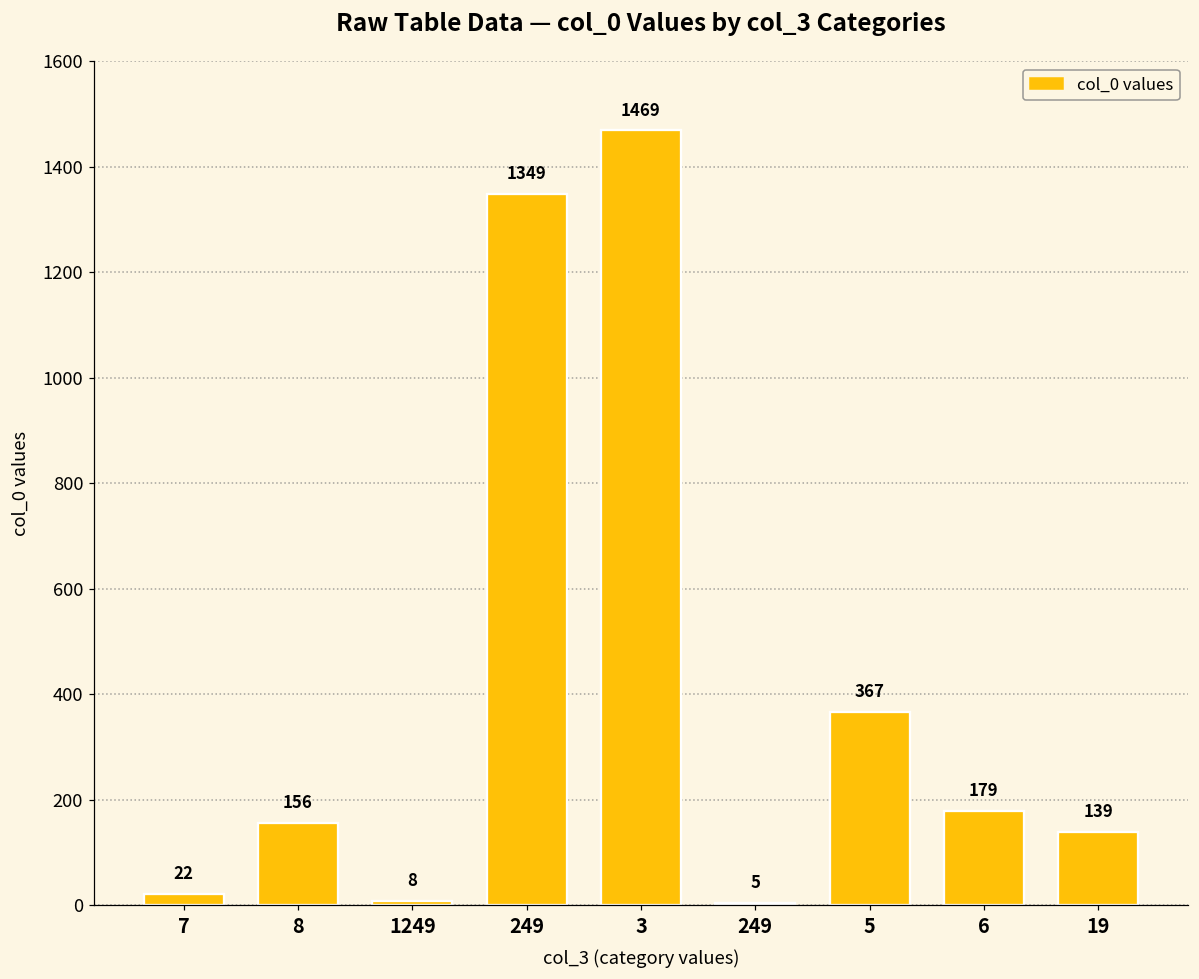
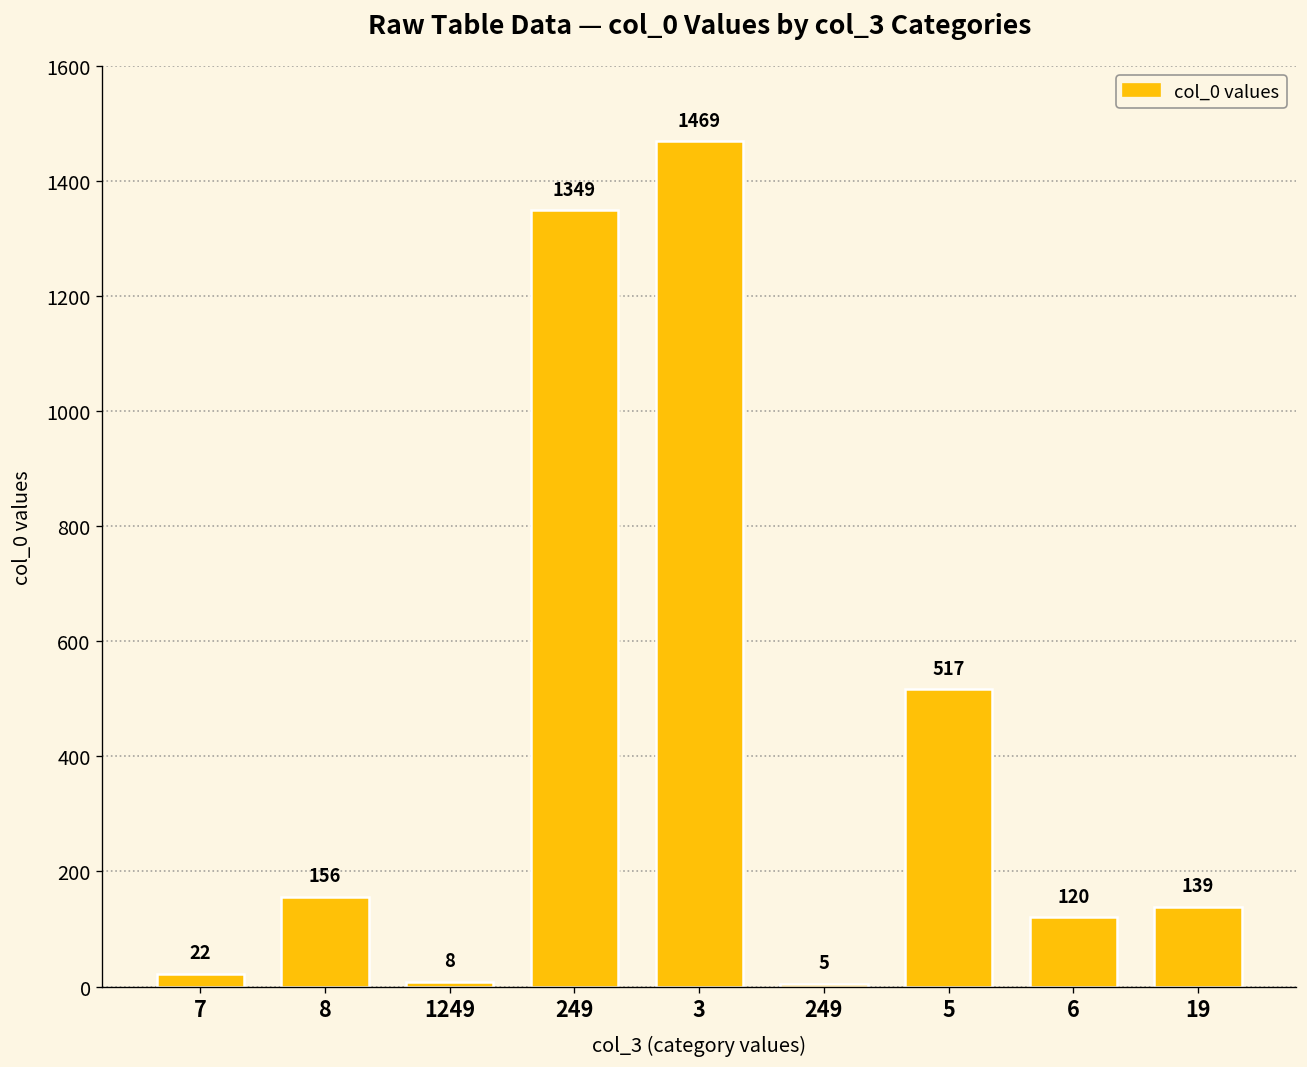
5: 367 -> 517
6: 179 -> 120
